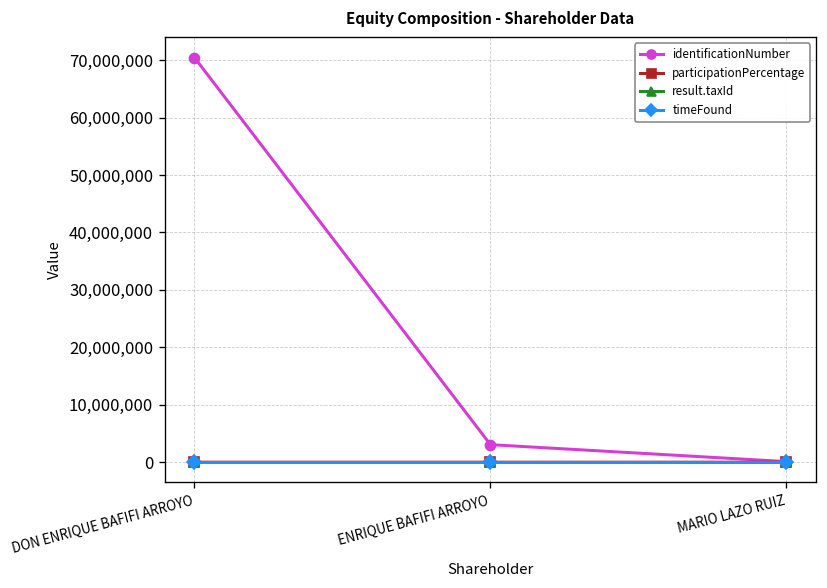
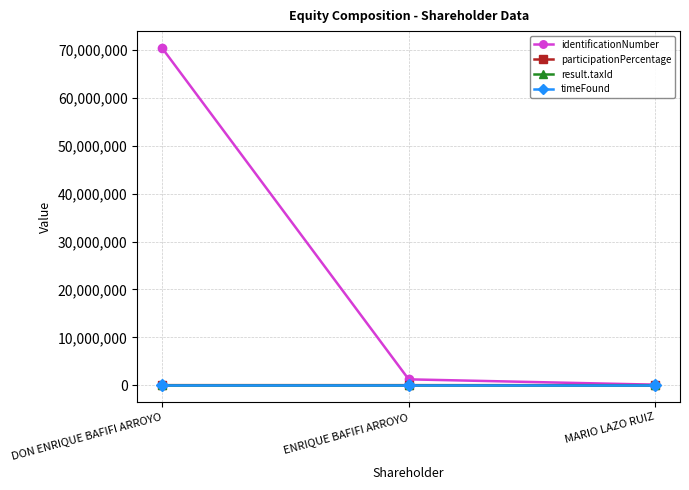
identificationNumber, ENRIQUE BAFIFI ARROYO: 3,000,000 -> 1,000,000
